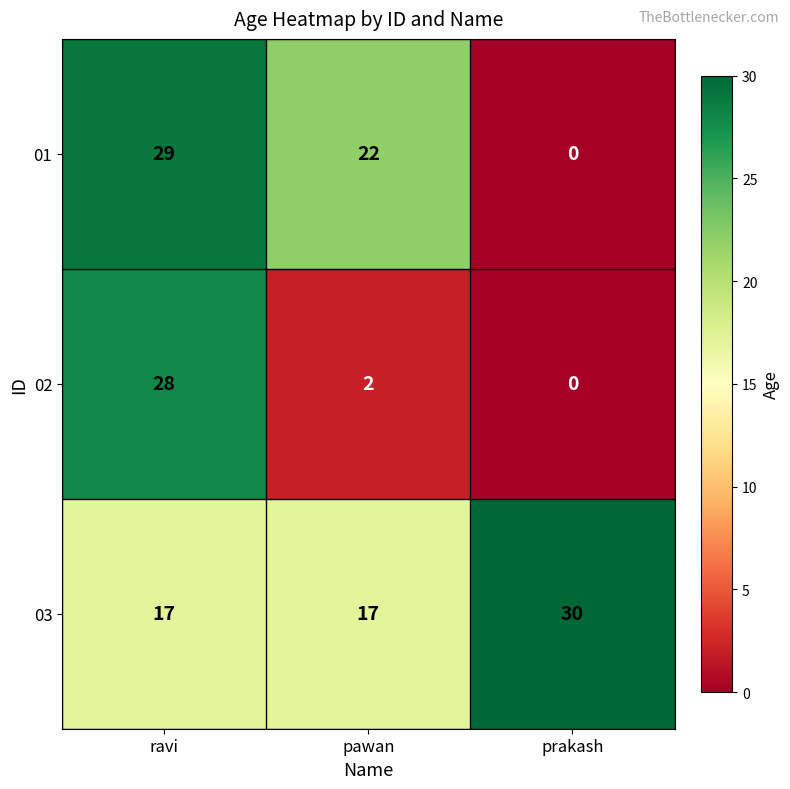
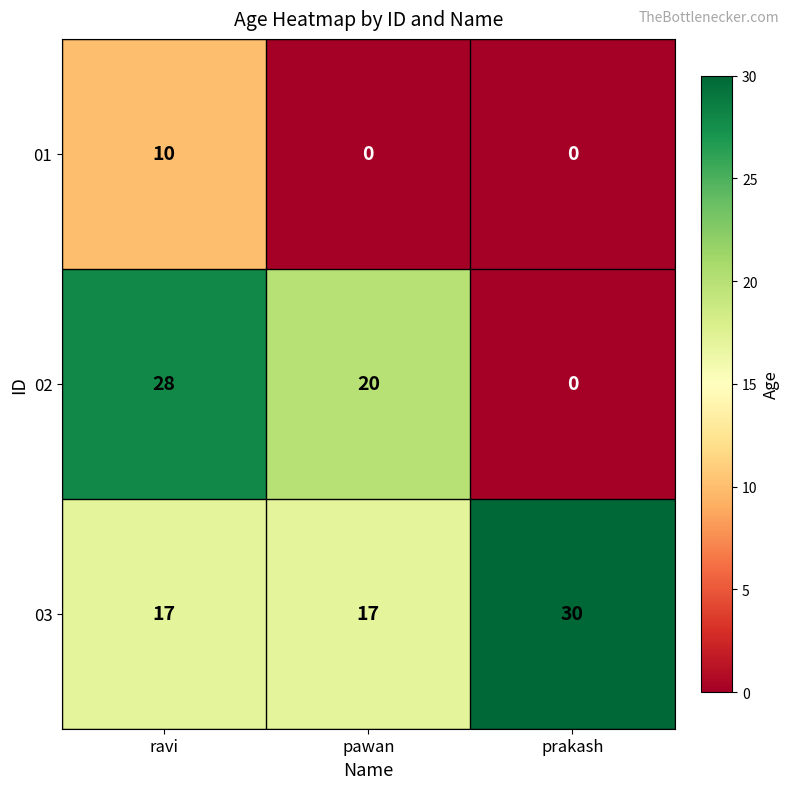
01, ravi: 29 -> 10
01, pawan: 22 -> 0
02, pawan: 2 -> 20
